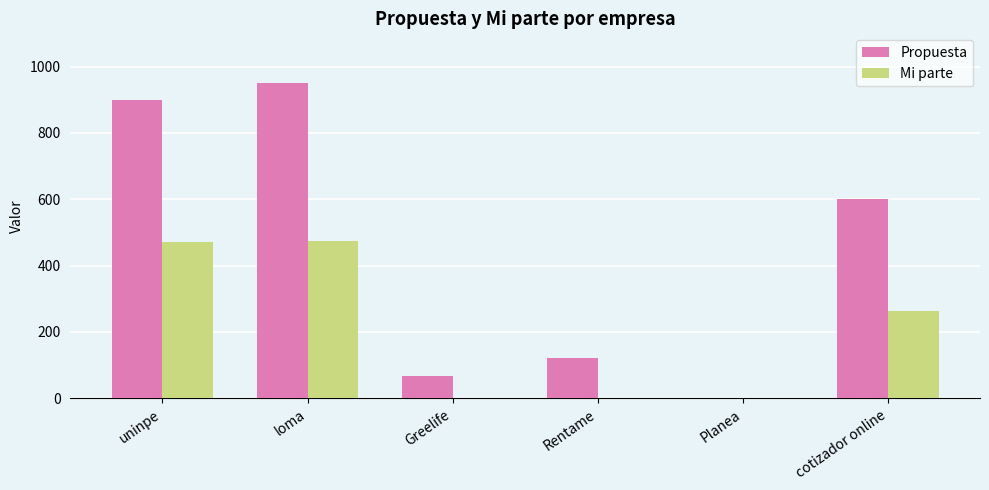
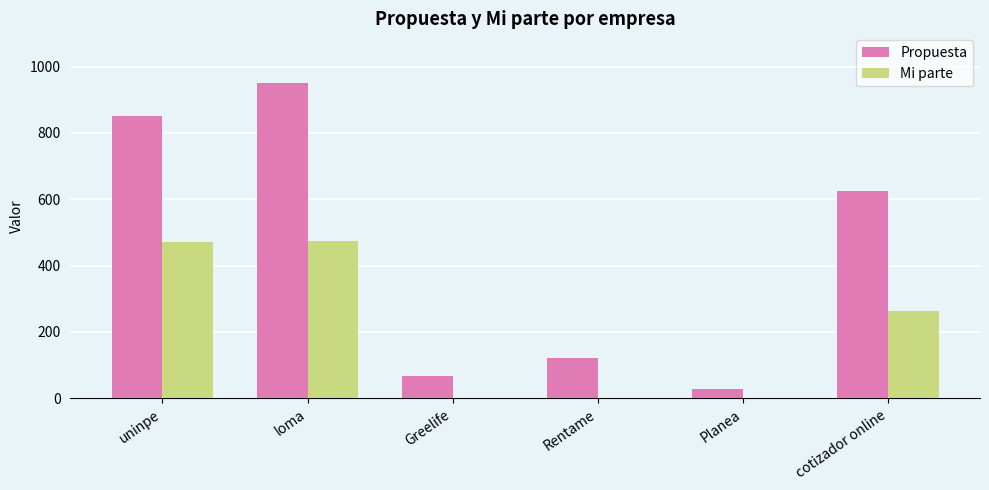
Propuesta, uninpe: 900 -> 850
Propuesta, Planea: 0 -> 30
Propuesta, cotizador online: 600 -> 630
